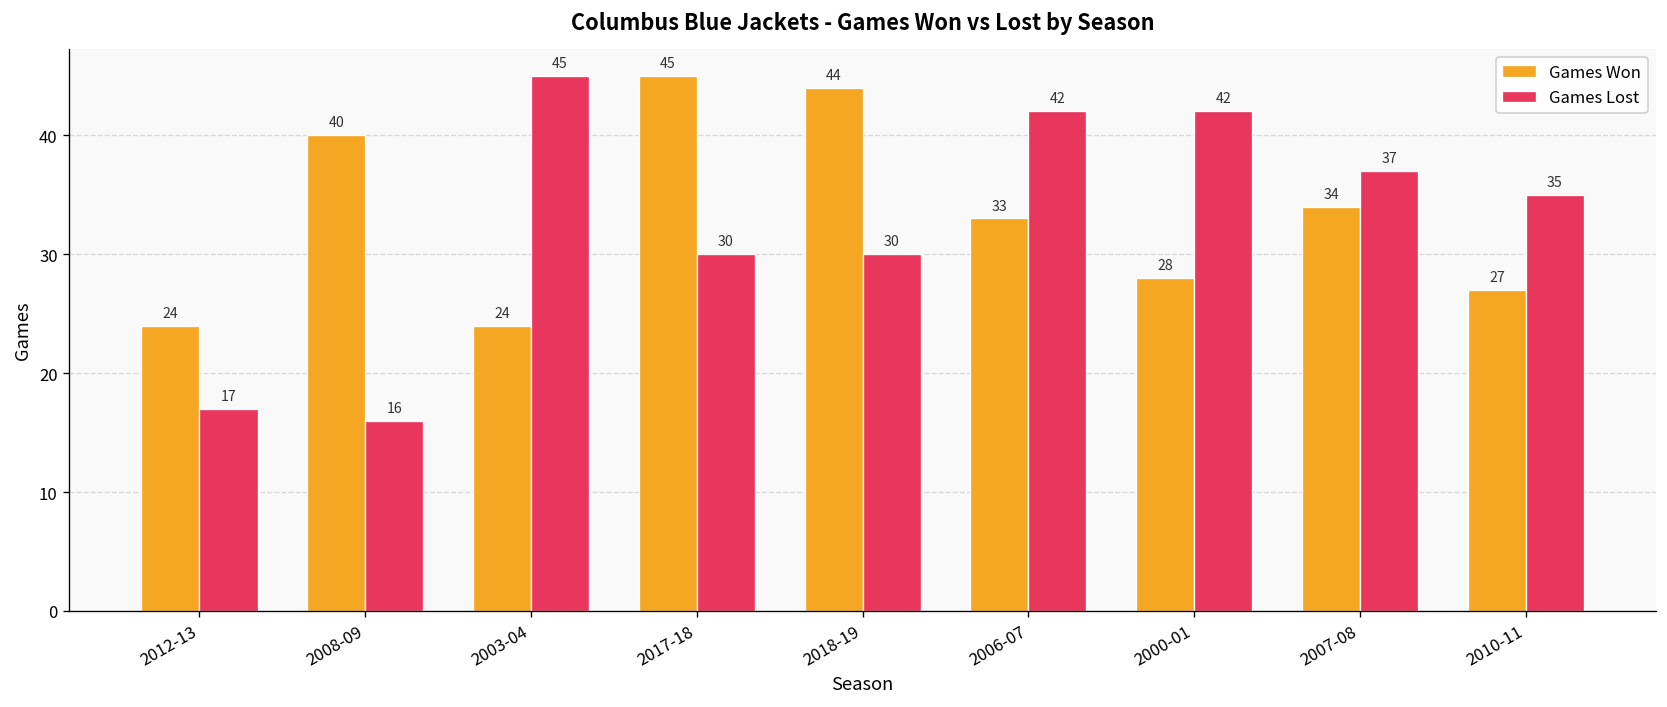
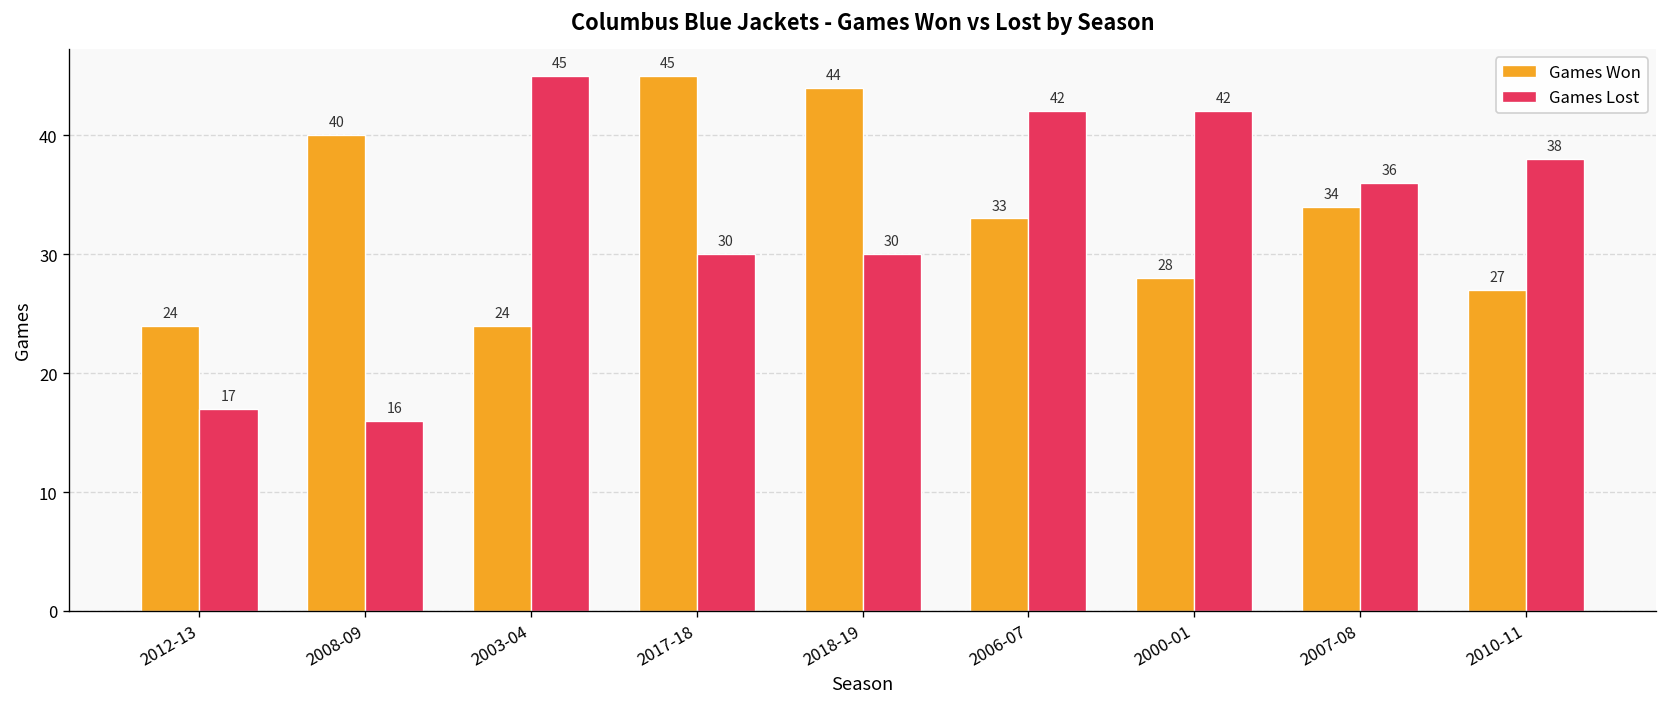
Games Lost, 2007-08: 37 -> 36
Games Lost, 2010-11: 35 -> 38
